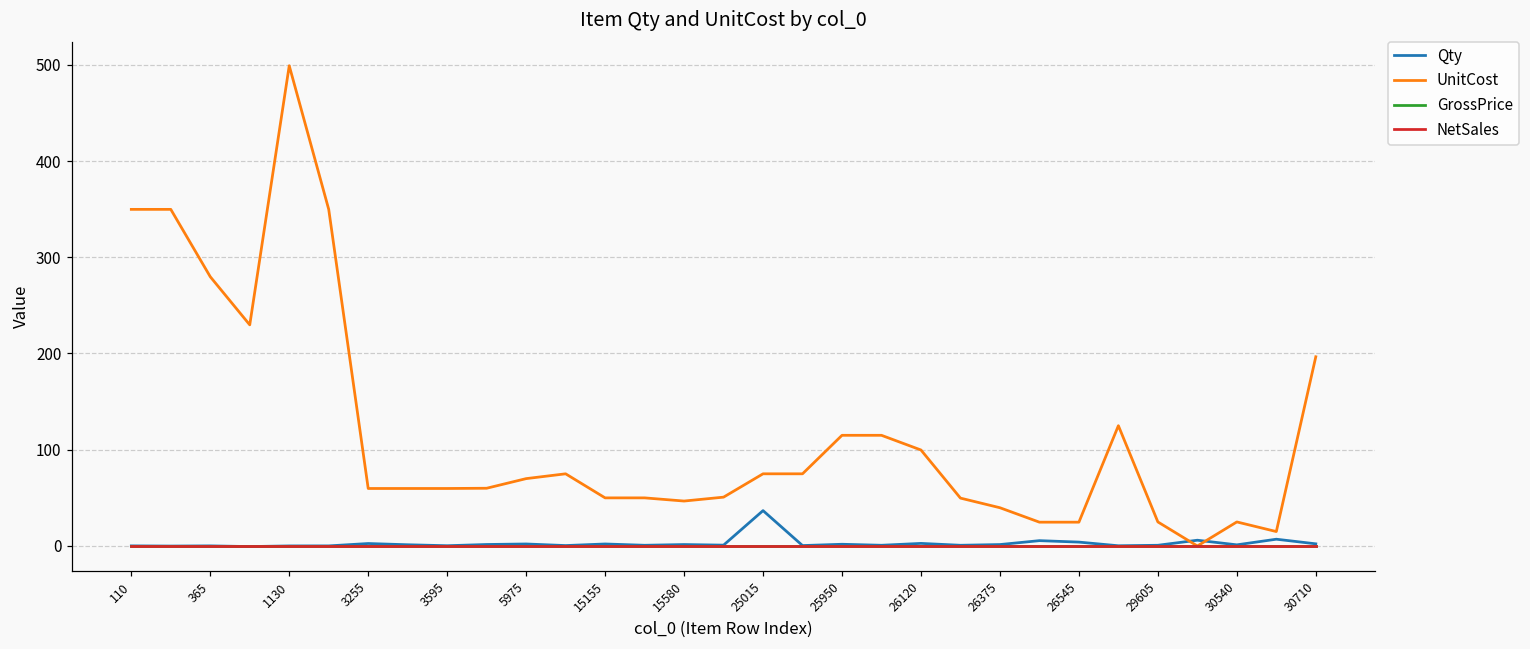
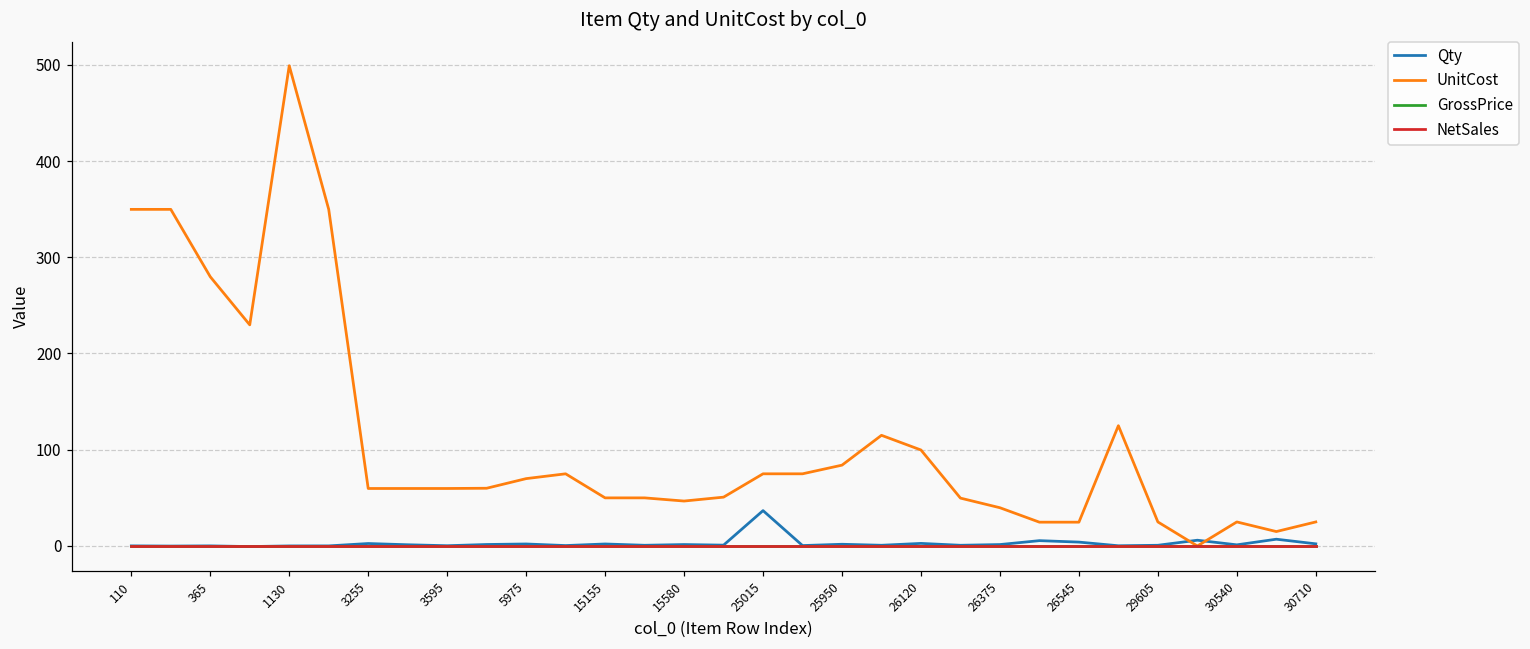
UnitCost, 25950: 120 -> 80
UnitCost, 30710: 200 -> 30
